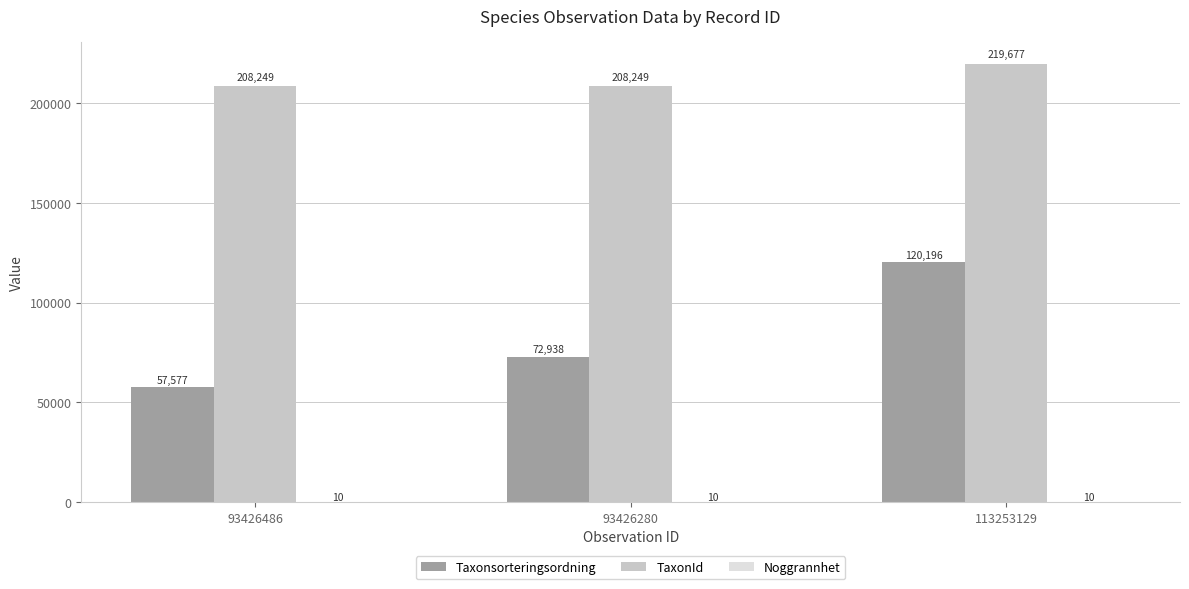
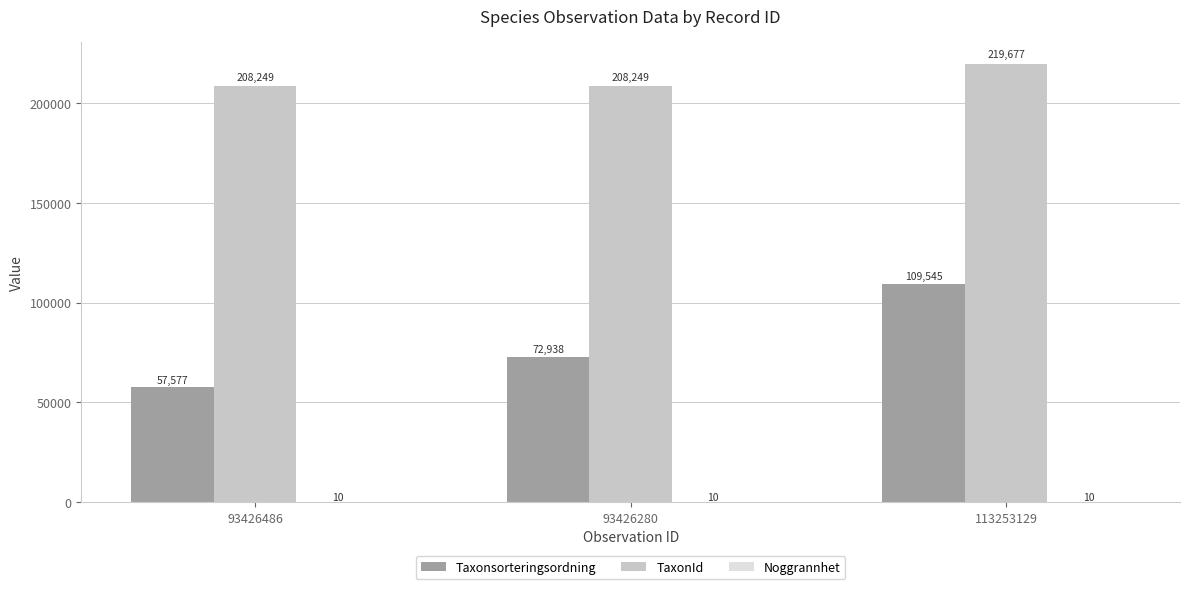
Taxonsorteringsordning, 113253129: 120,196 -> 109,545
